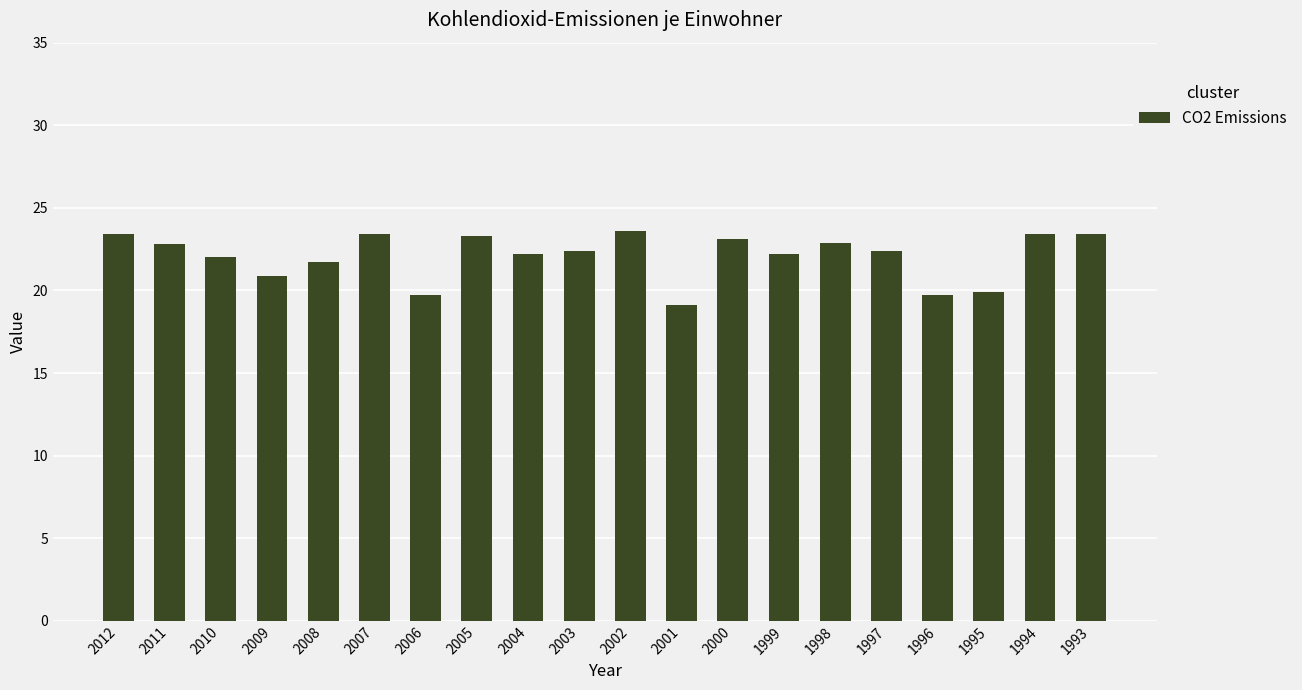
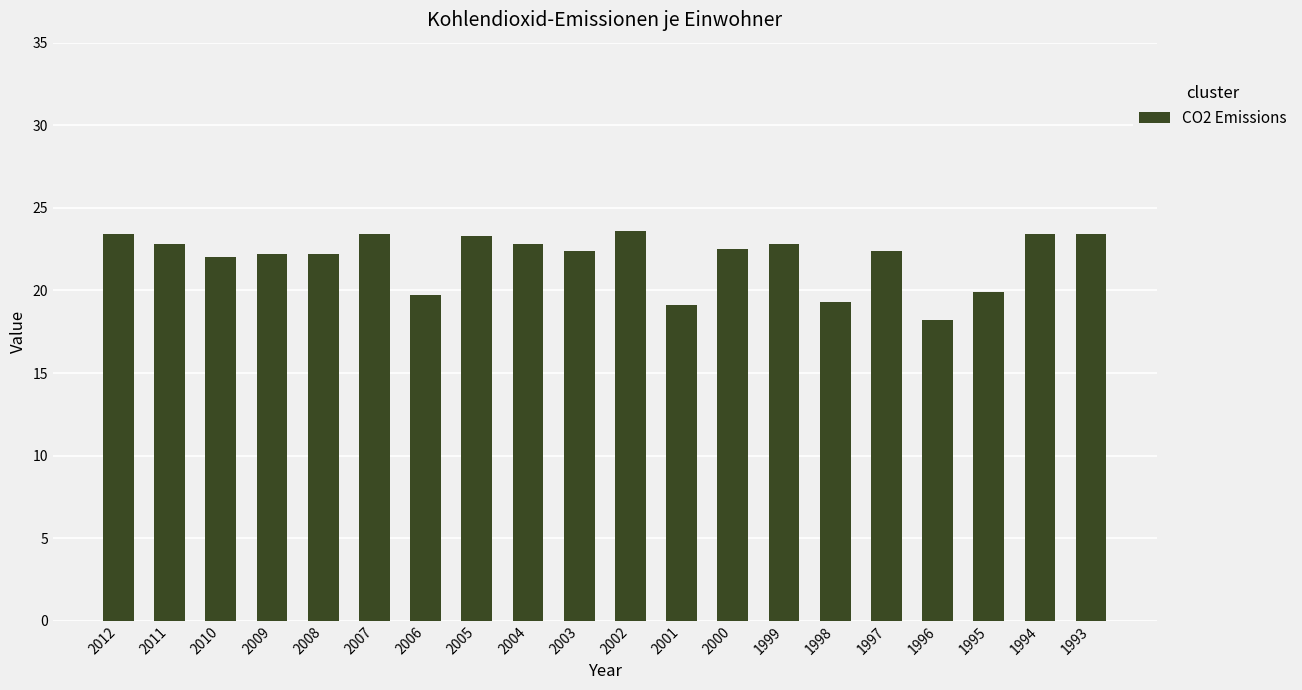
2009: 20.9 -> 22.2
2008: 21.7 -> 22.2
2004: 22.2 -> 22.8
2000: 23.1 -> 22.5
1999: 22.2 -> 22.8
1998: 22.9 -> 19.3
1996: 19.7 -> 18.2
